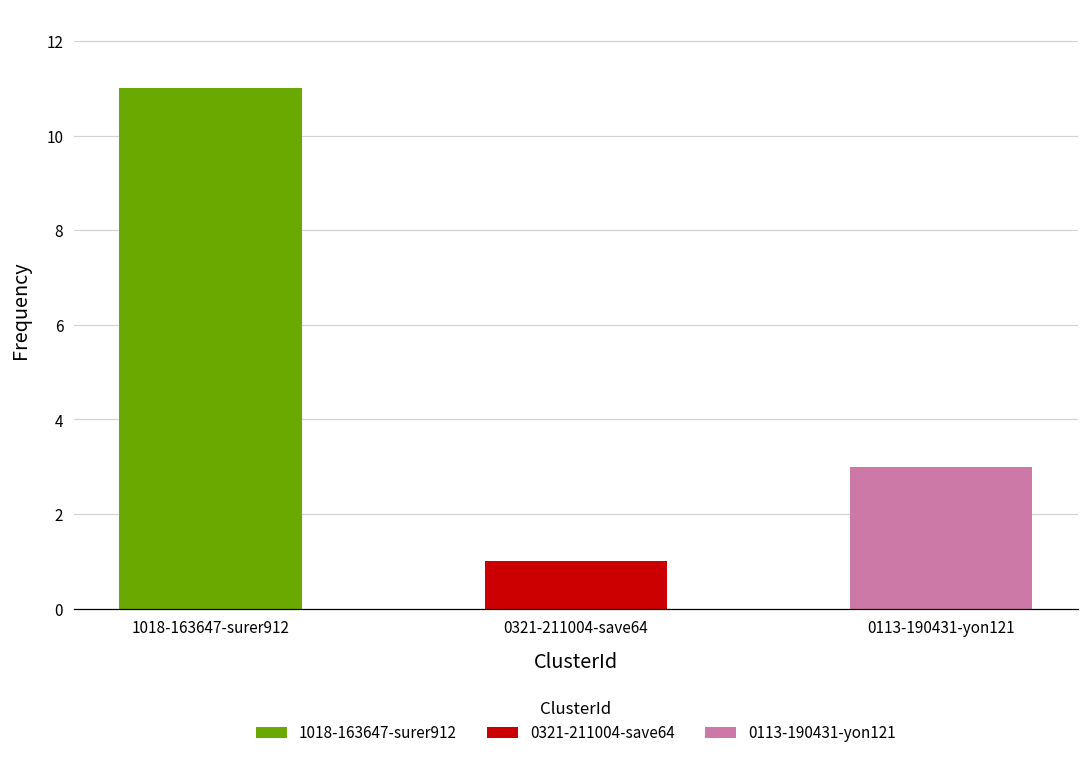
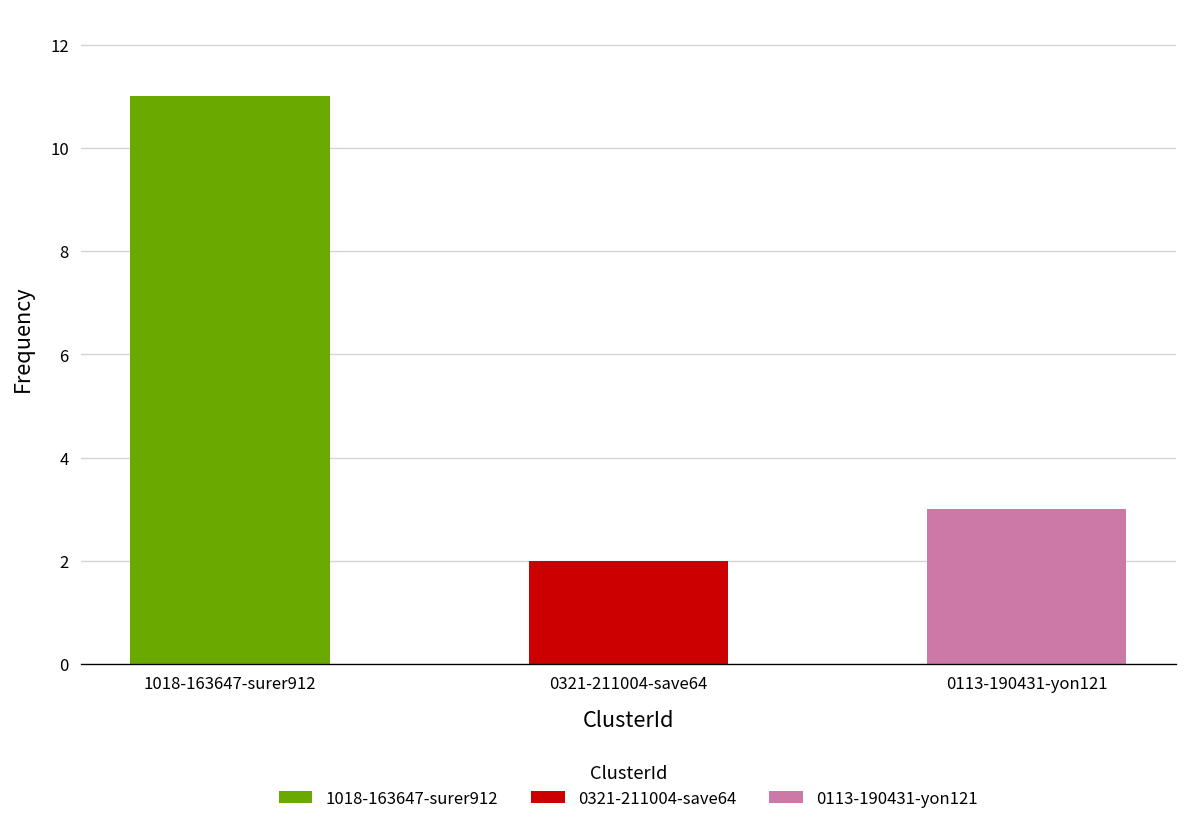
0321-211004-save64: 1 -> 2
